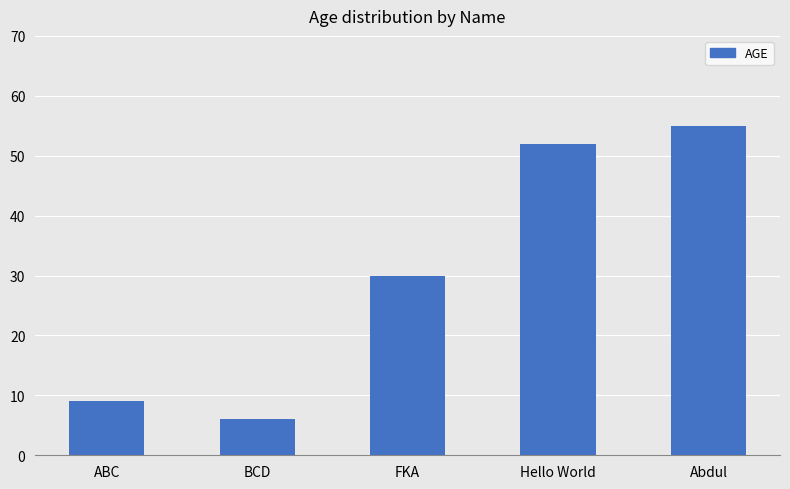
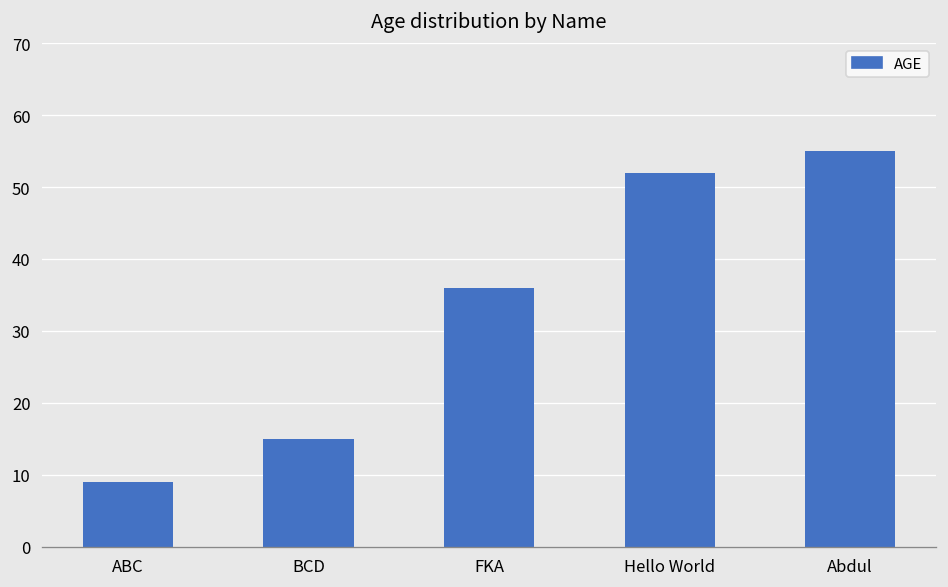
BCD: 6 -> 15
FKA: 30 -> 36
